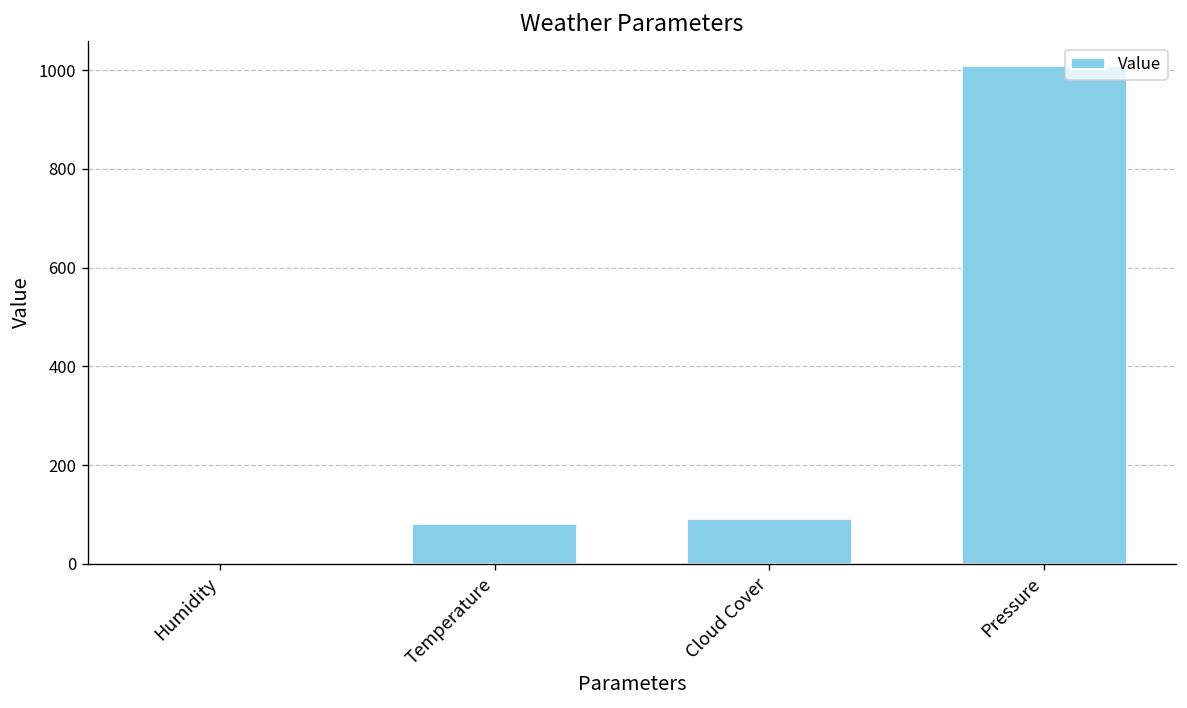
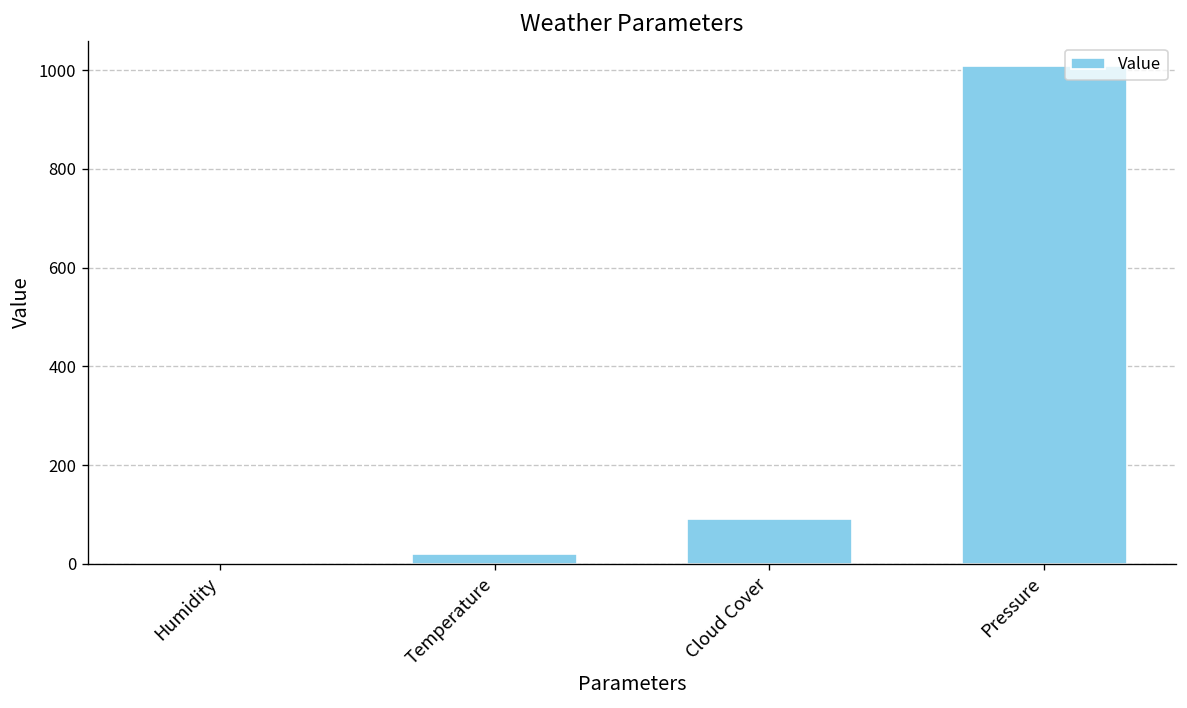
Temperature: 80 -> 20
